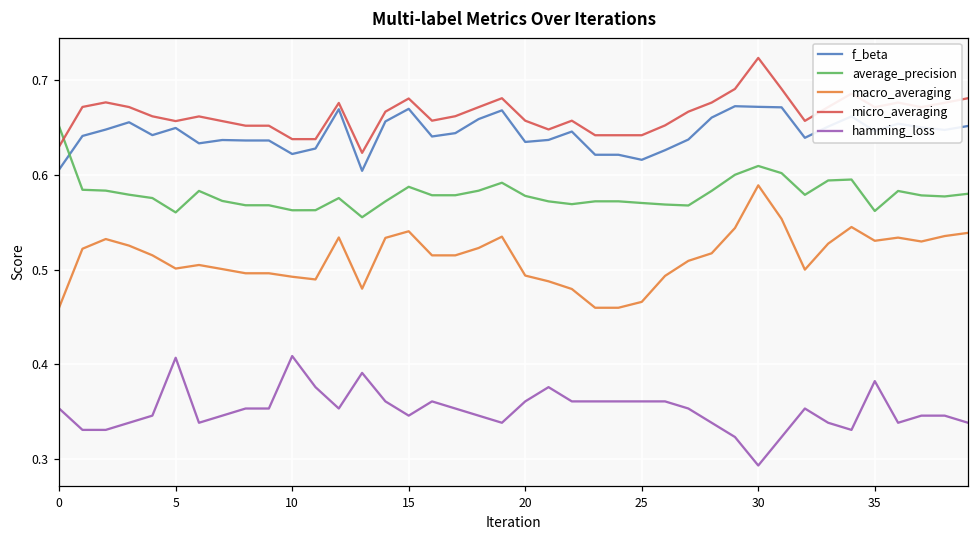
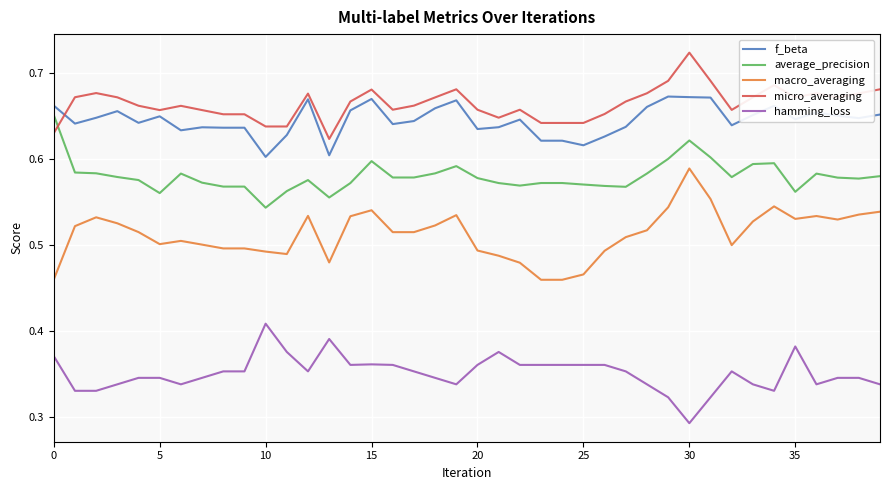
f_beta, 0: 0.61 -> 0.66
hamming_loss, 0: 0.35 -> 0.37
hamming_loss, 5: 0.41 -> 0.35
f_beta, 10: 0.62 -> 0.60
average_precision, 10: 0.56 -> 0.54
average_precision, 15: 0.59 -> 0.60
hamming_loss, 15: 0.35 -> 0.36
average_precision, 30: 0.61 -> 0.62
